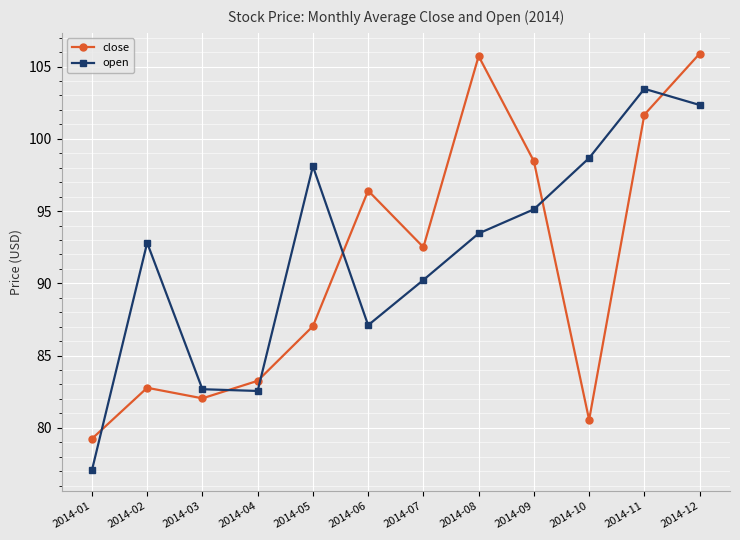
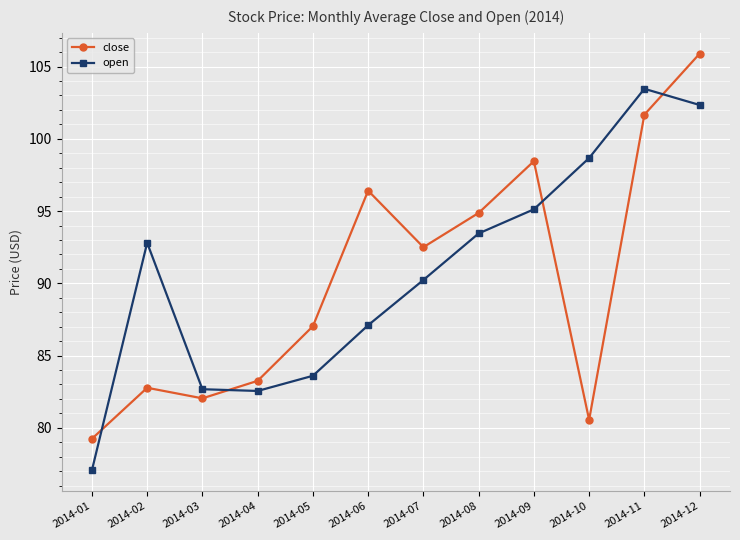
open, 2014-05: 98.1 -> 83.6
close, 2014-08: 105.7 -> 94.9
